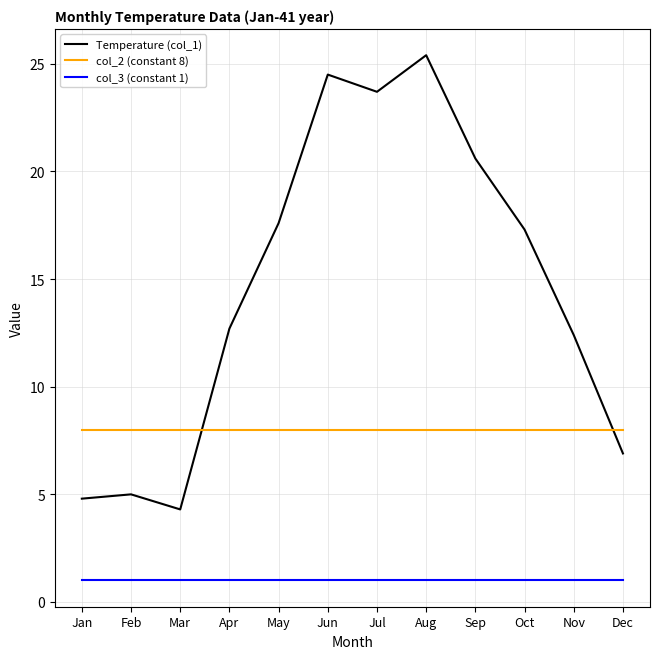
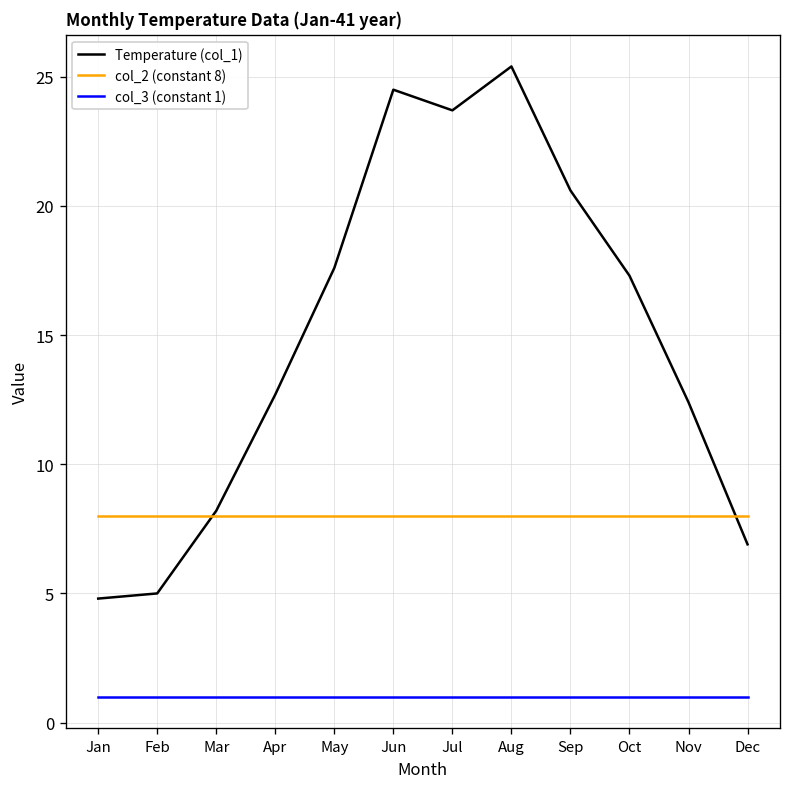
Temperature (col_1), Mar: 4.3 -> 8.2
